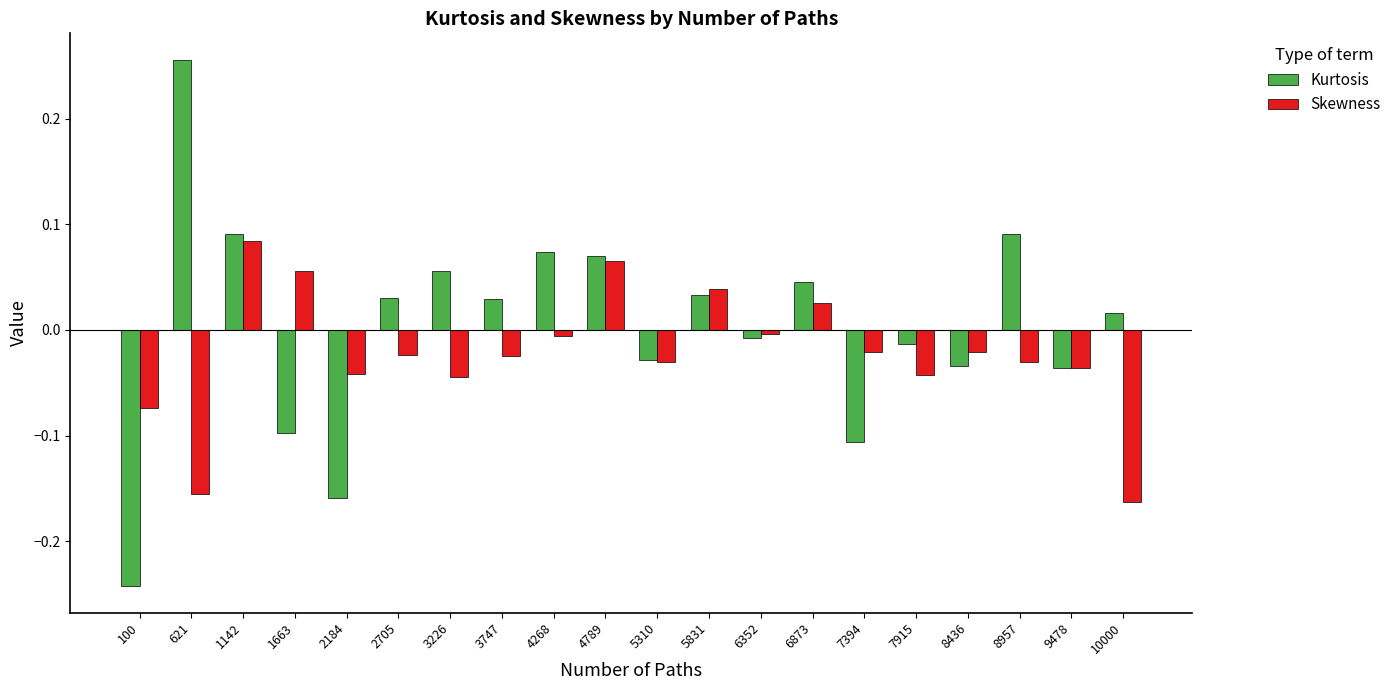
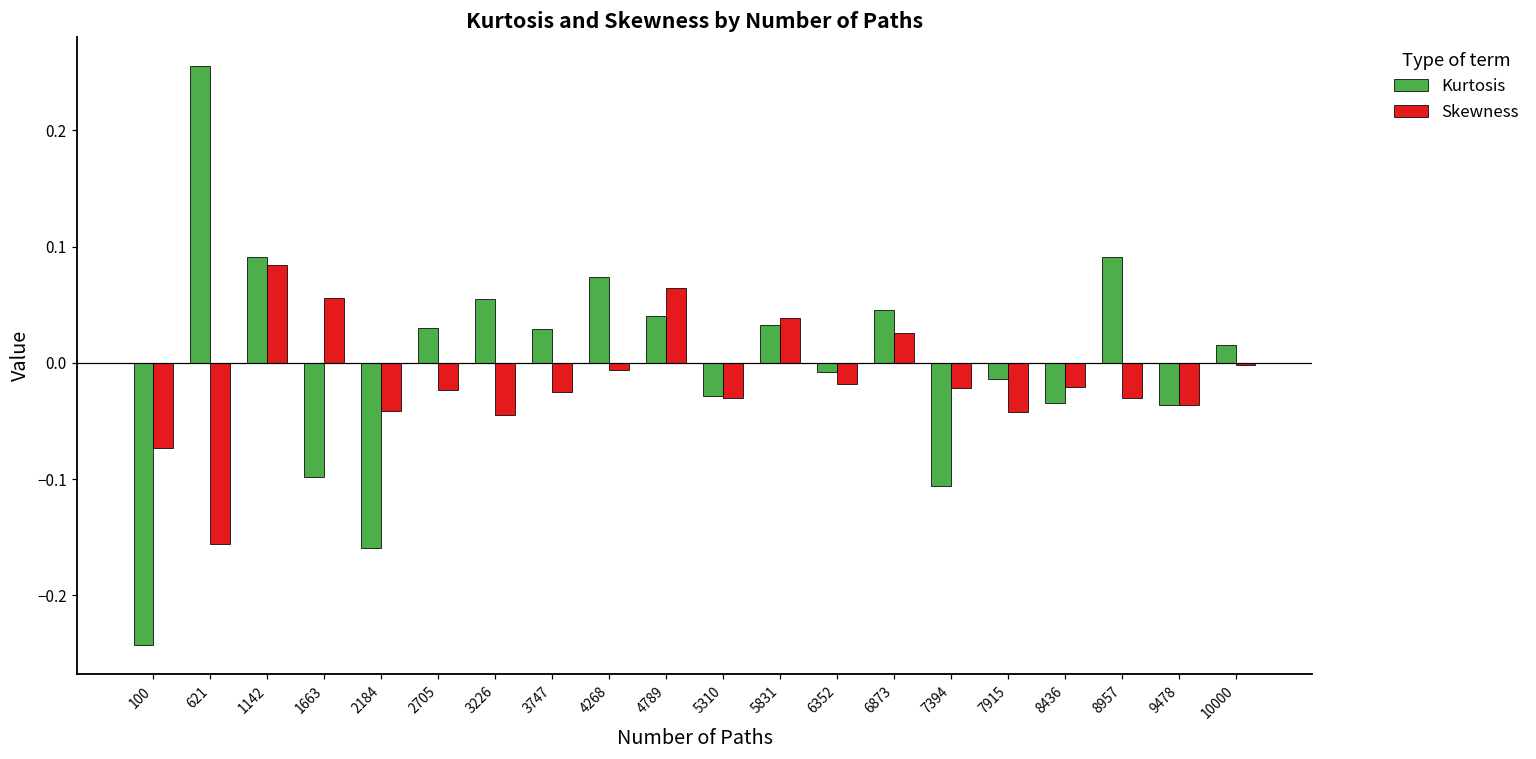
Kurtosis, 4789: 0.070 -> 0.041
Skewness, 6352: -0.004 -> -0.018
Skewness, 10000: -0.163 -> -0.002
